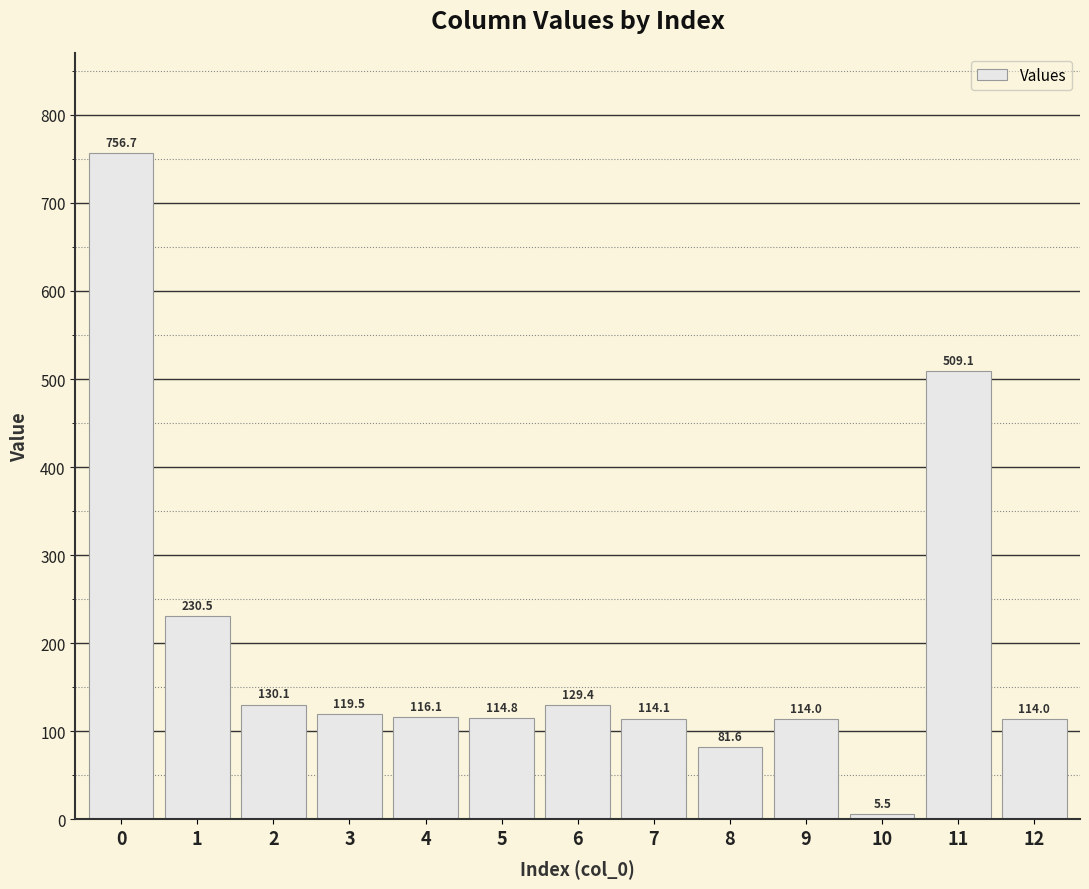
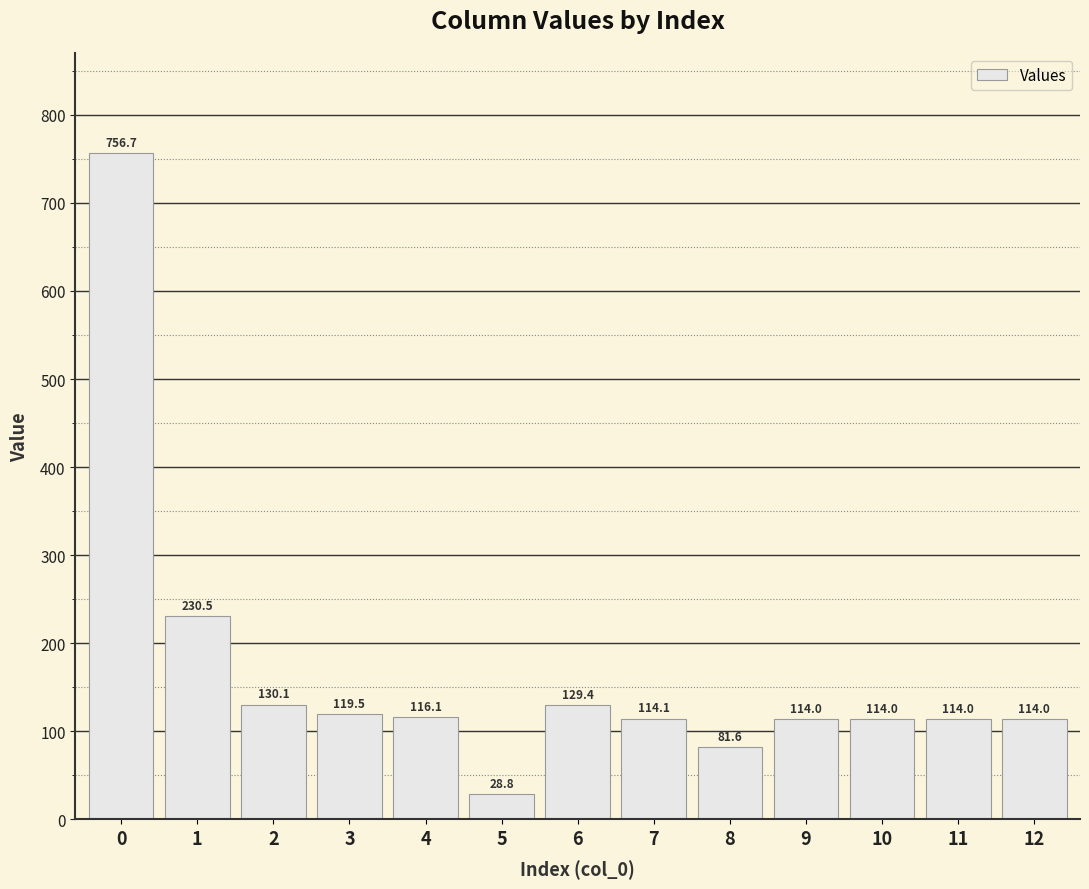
5: 114.8 -> 28.8
10: 5.5 -> 114.0
11: 509.1 -> 114.0
